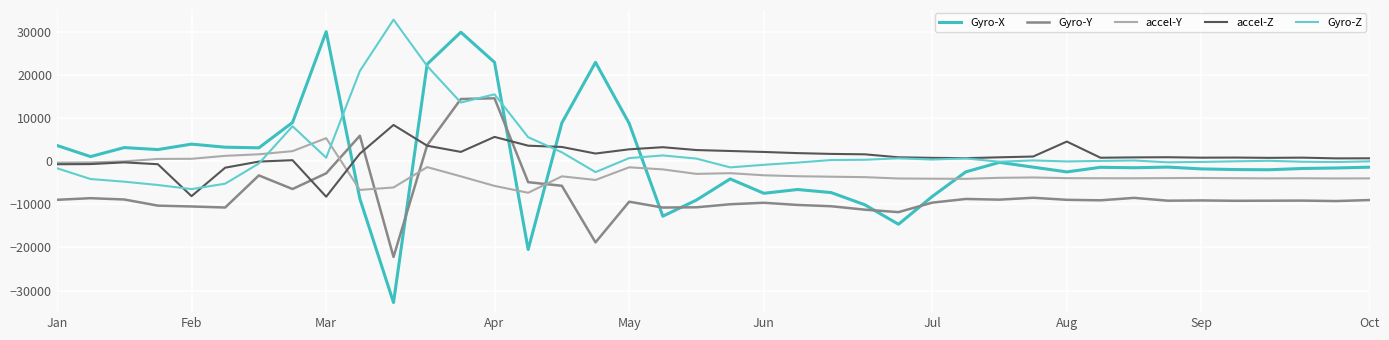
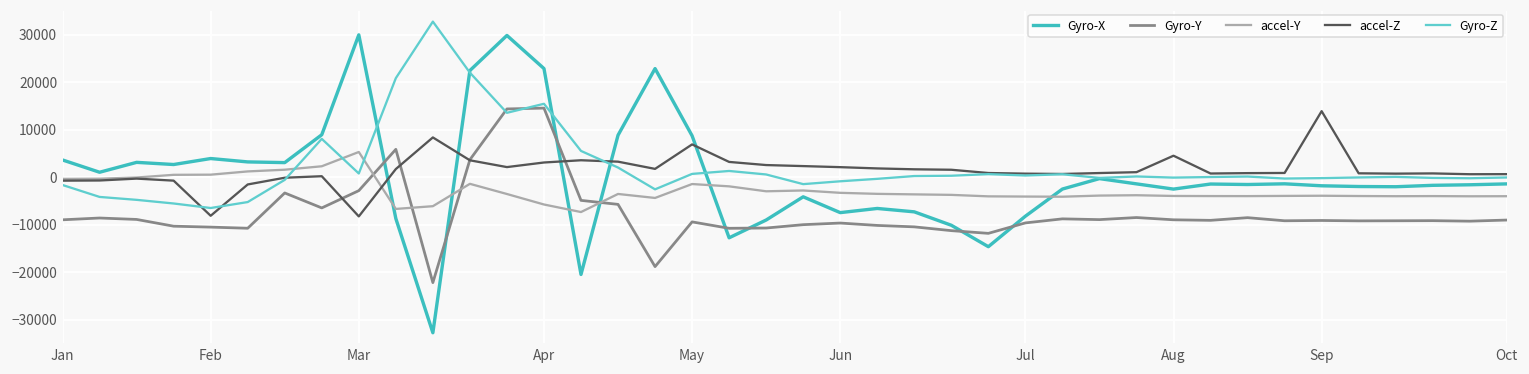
accel-Z, Apr: 6000 -> 3000
accel-Z, May: 3000 -> 7000
accel-Z, Sep: 1000 -> 14000
